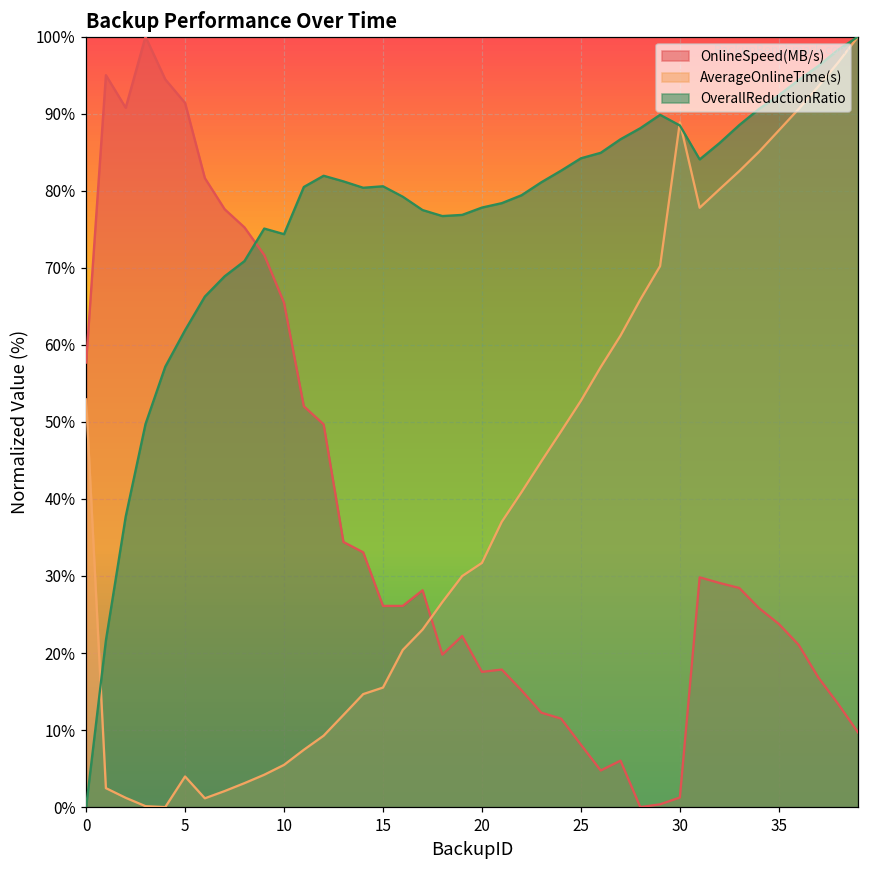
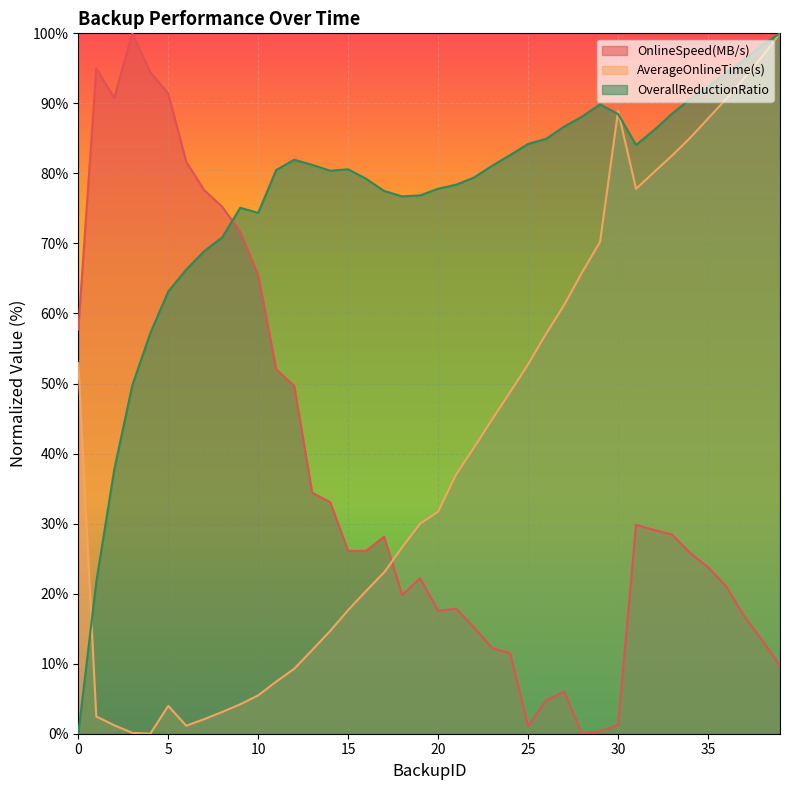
OverallReductionRatio, 5: 62% -> 63%
AverageOnlineTime(s), 15: 16% -> 18%
OnlineSpeed(MB/s), 25: 8% -> 1%
